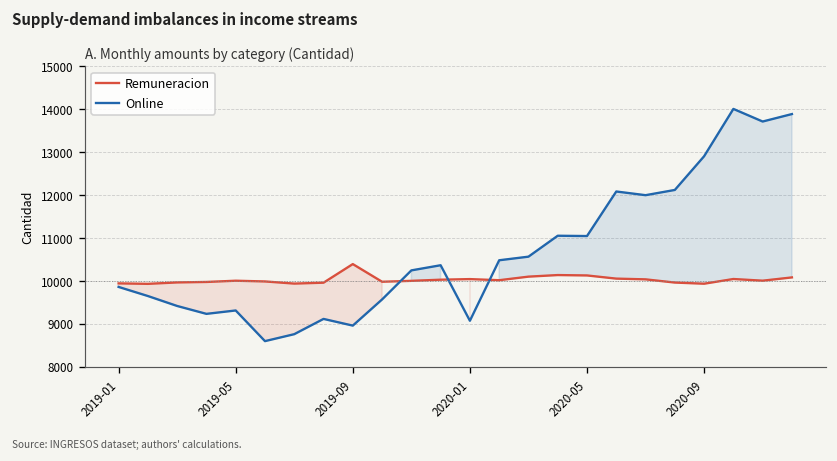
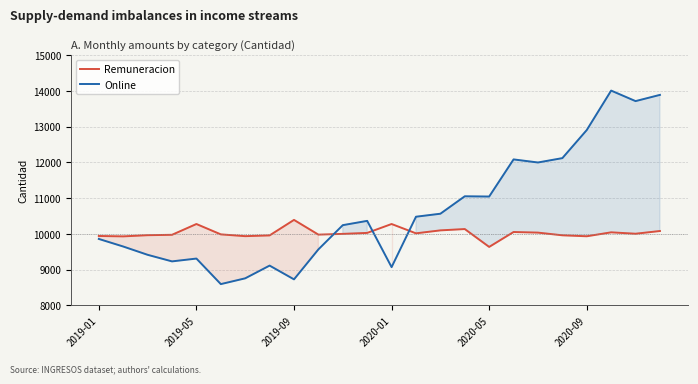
Remuneracion, 2019-05: 10000 -> 10300
Online, 2019-09: 9000 -> 8700
Remuneracion, 2020-01: 10000 -> 10300
Remuneracion, 2020-05: 10100 -> 9600
